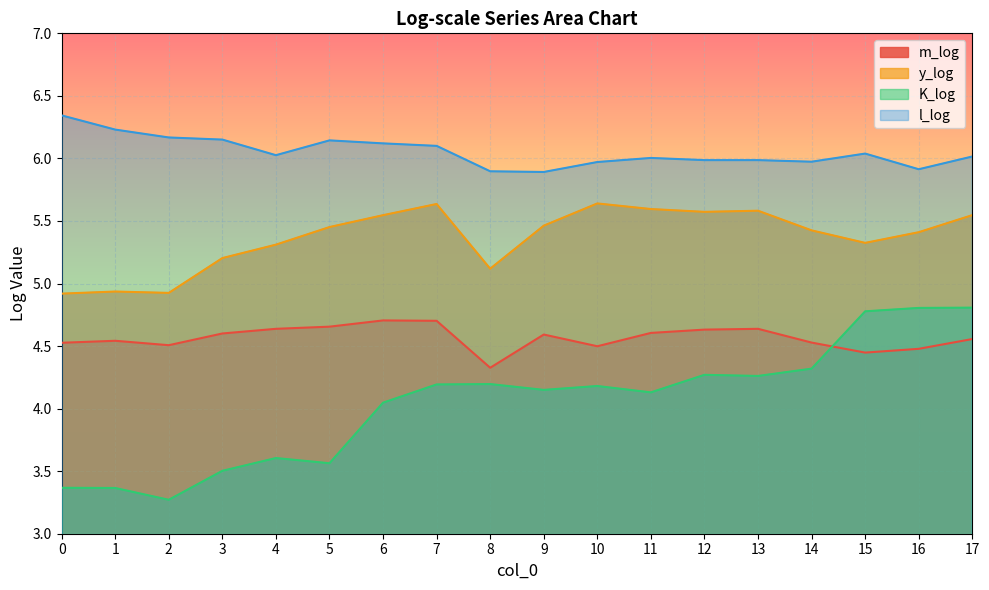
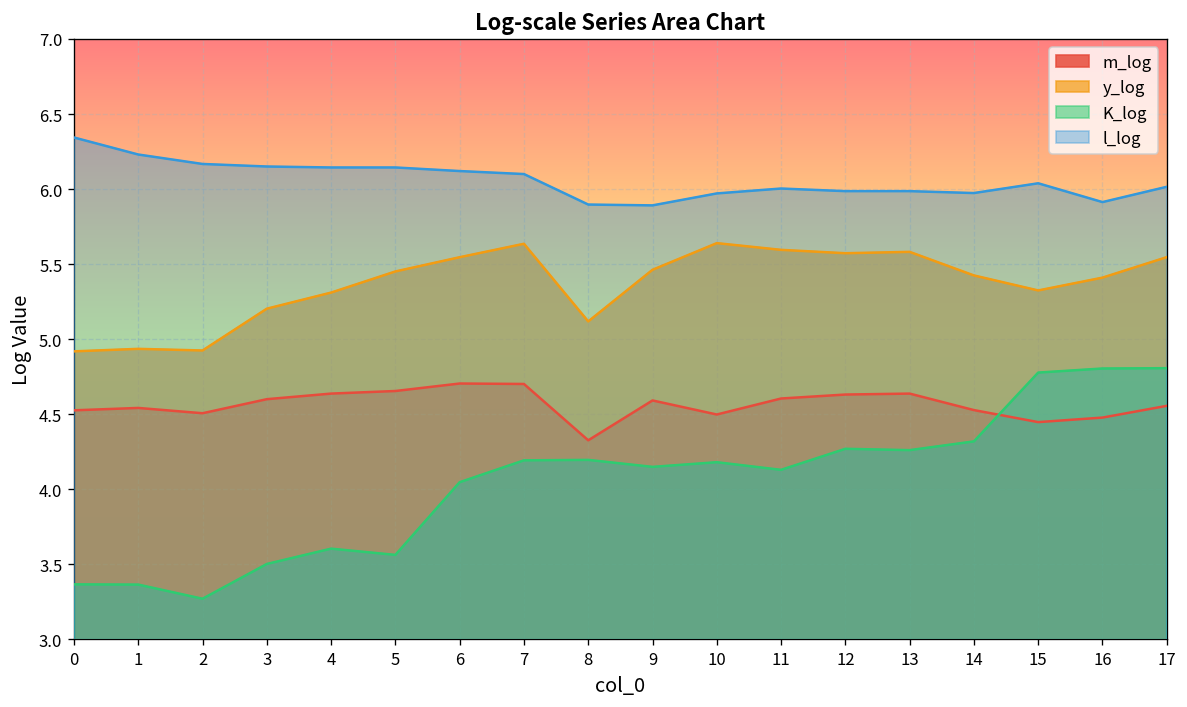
l_log, 4: 6.03 -> 6.14
